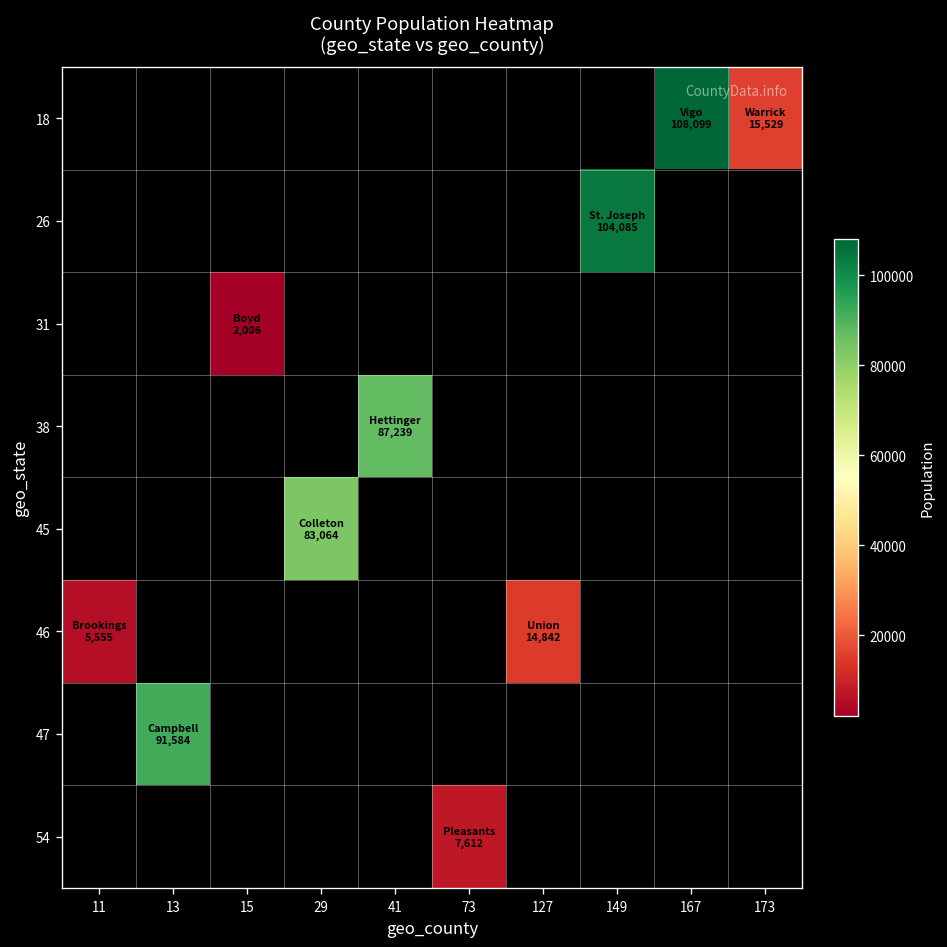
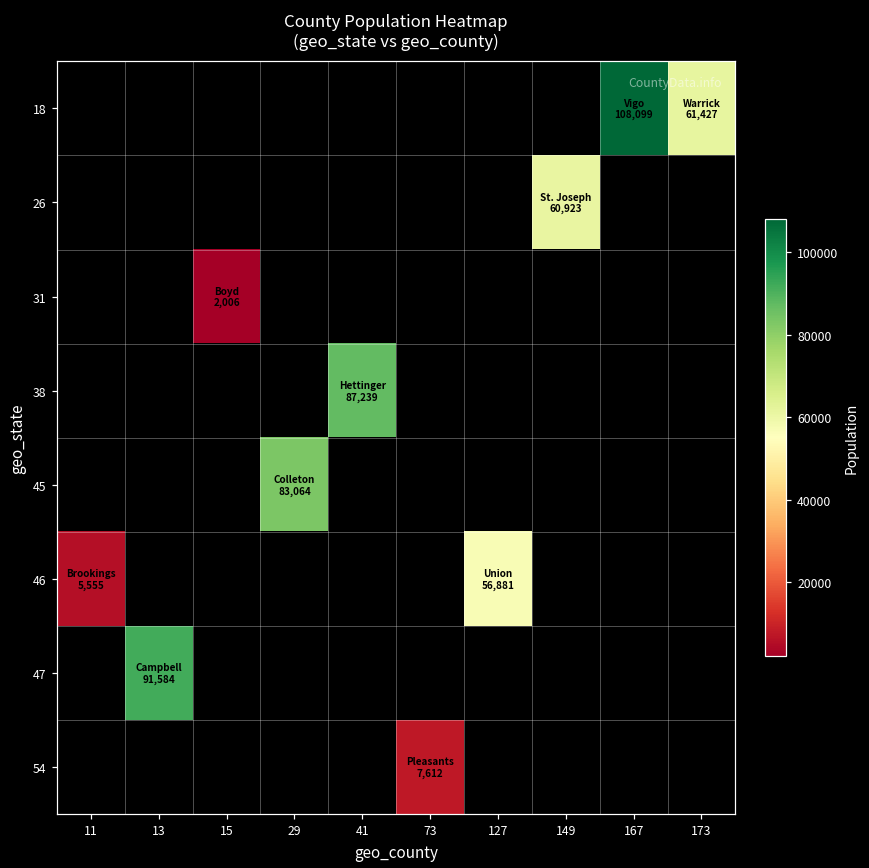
18, 173: 15,529 -> 61,427
26, 149: 104,085 -> 60,923
46, 127: 14,842 -> 56,881
